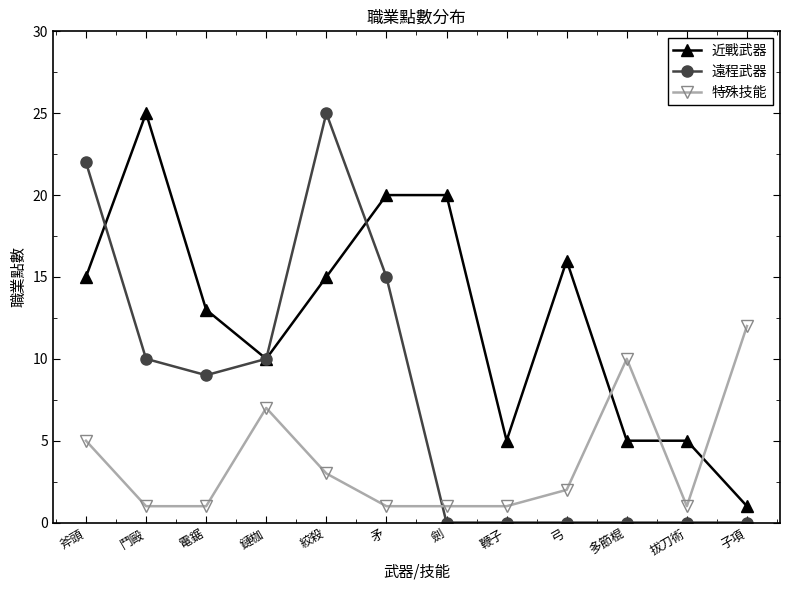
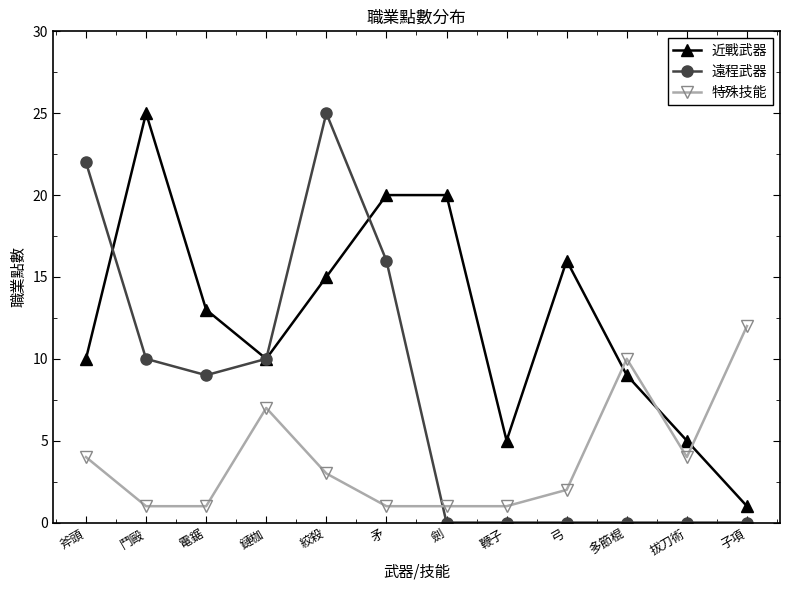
近戰武器, 斧頭: 15 -> 10
特殊技能, 斧頭: 5 -> 4
遠程武器, 矛: 15 -> 16
近戰武器, 多節棍: 5 -> 9
特殊技能, 拔刀術: 1 -> 4
